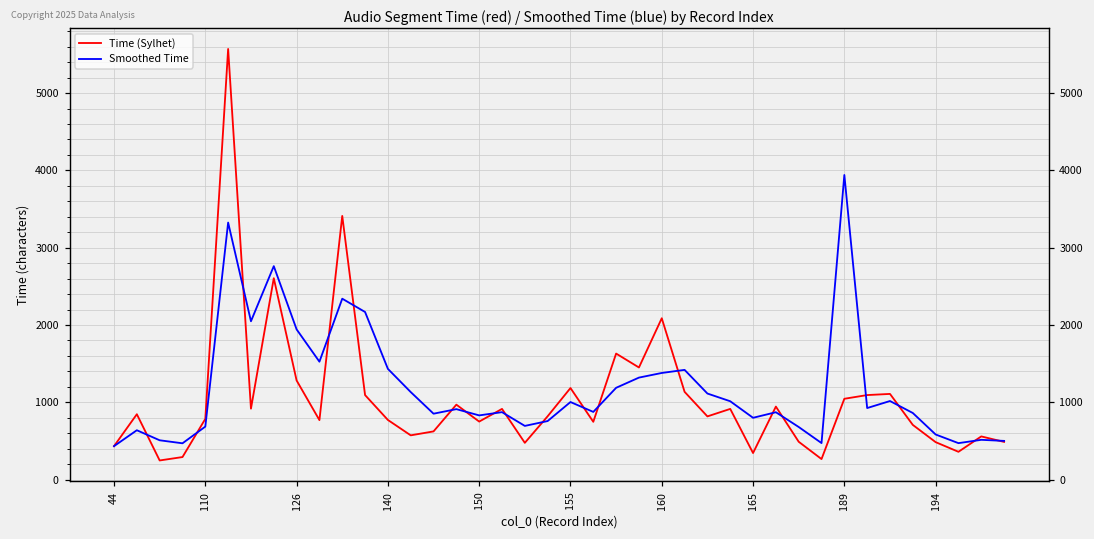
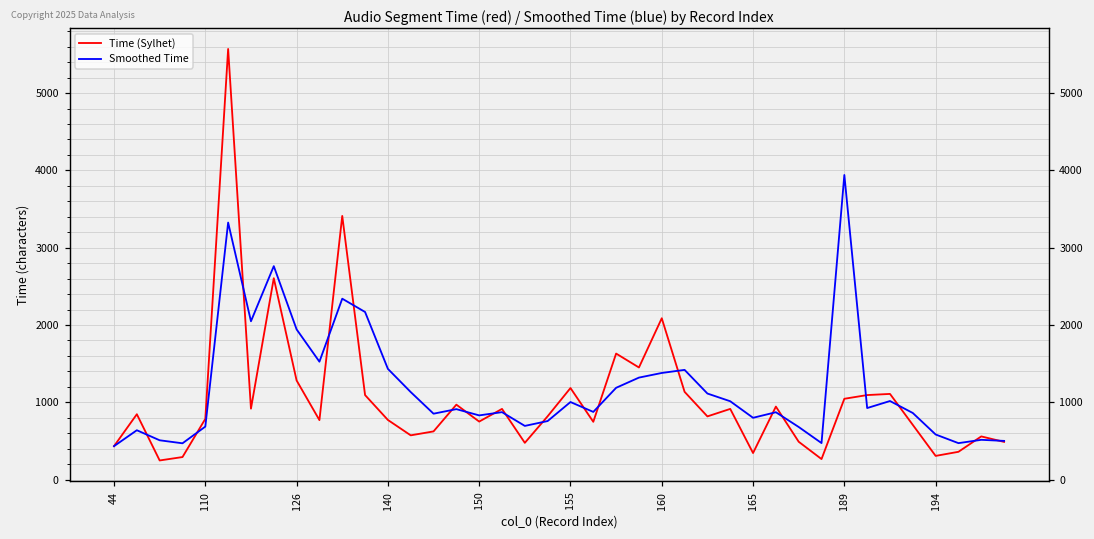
Time (Sylhet), 194: 500 -> 300
